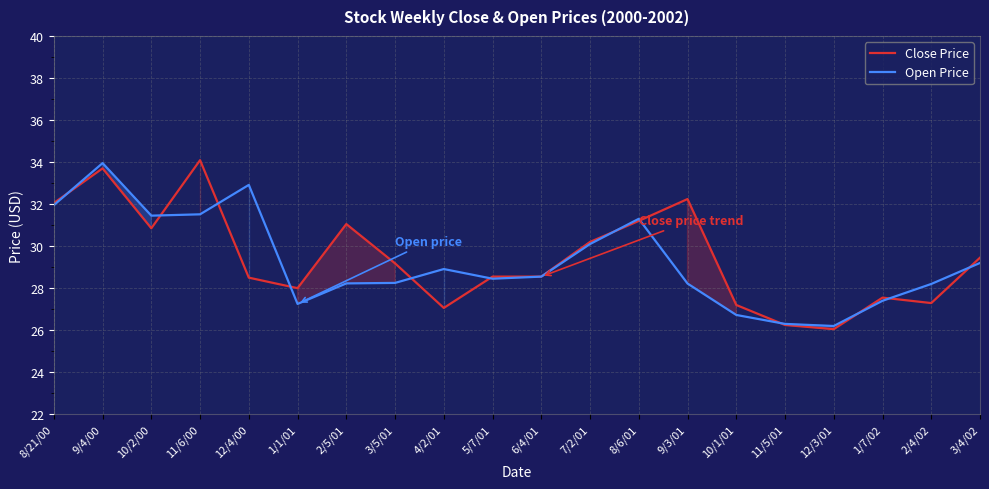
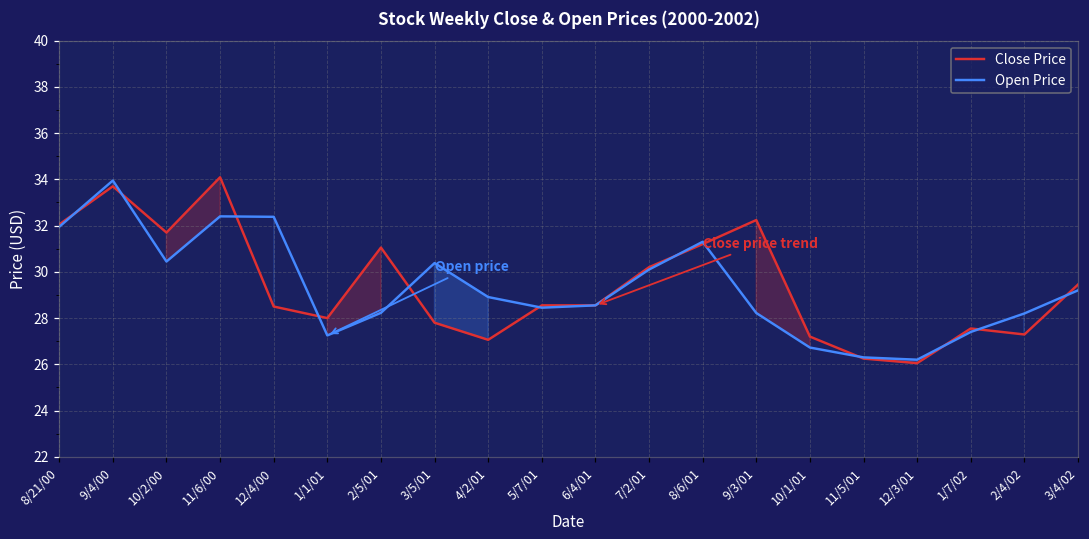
Close Price, 10/2/00: 30.9 -> 31.7
Open Price, 10/2/00: 31.5 -> 30.4
Open Price, 11/6/00: 31.5 -> 32.4
Open Price, 12/4/00: 32.9 -> 32.4
Close Price, 3/5/01: 29.2 -> 27.8
Open Price, 3/5/01: 28.3 -> 30.4
